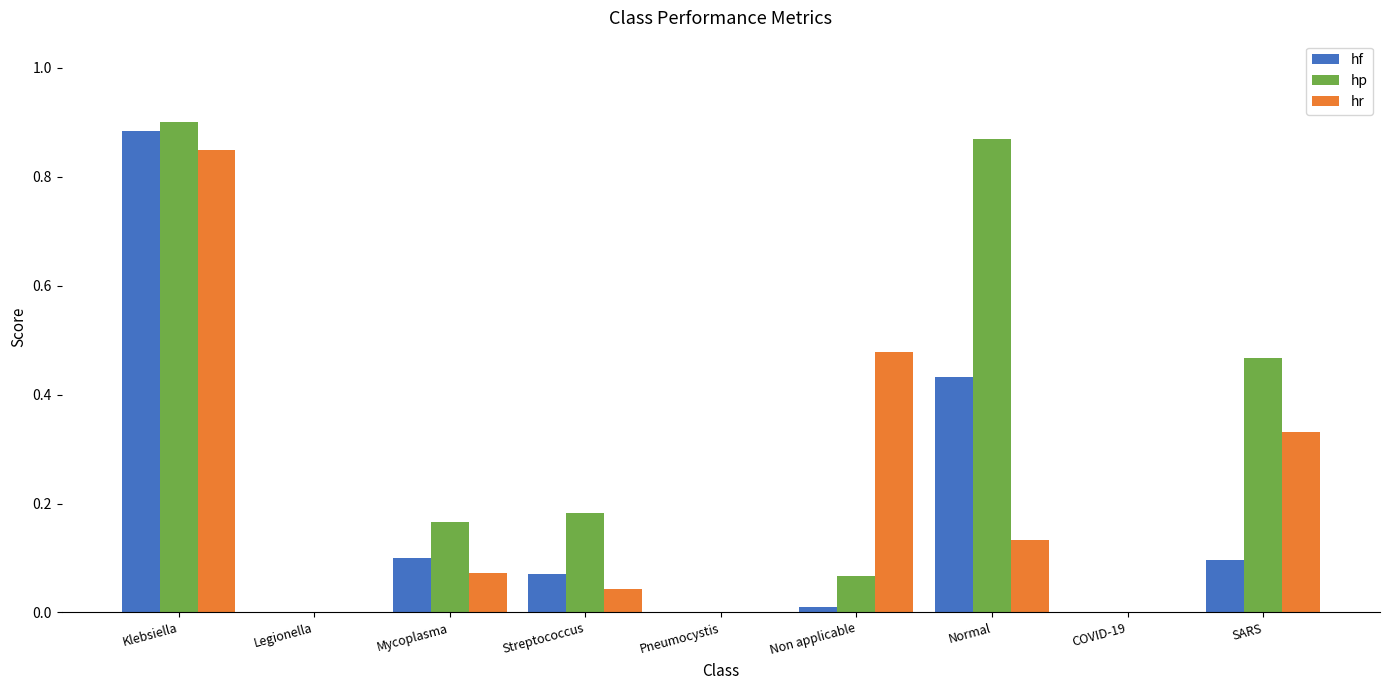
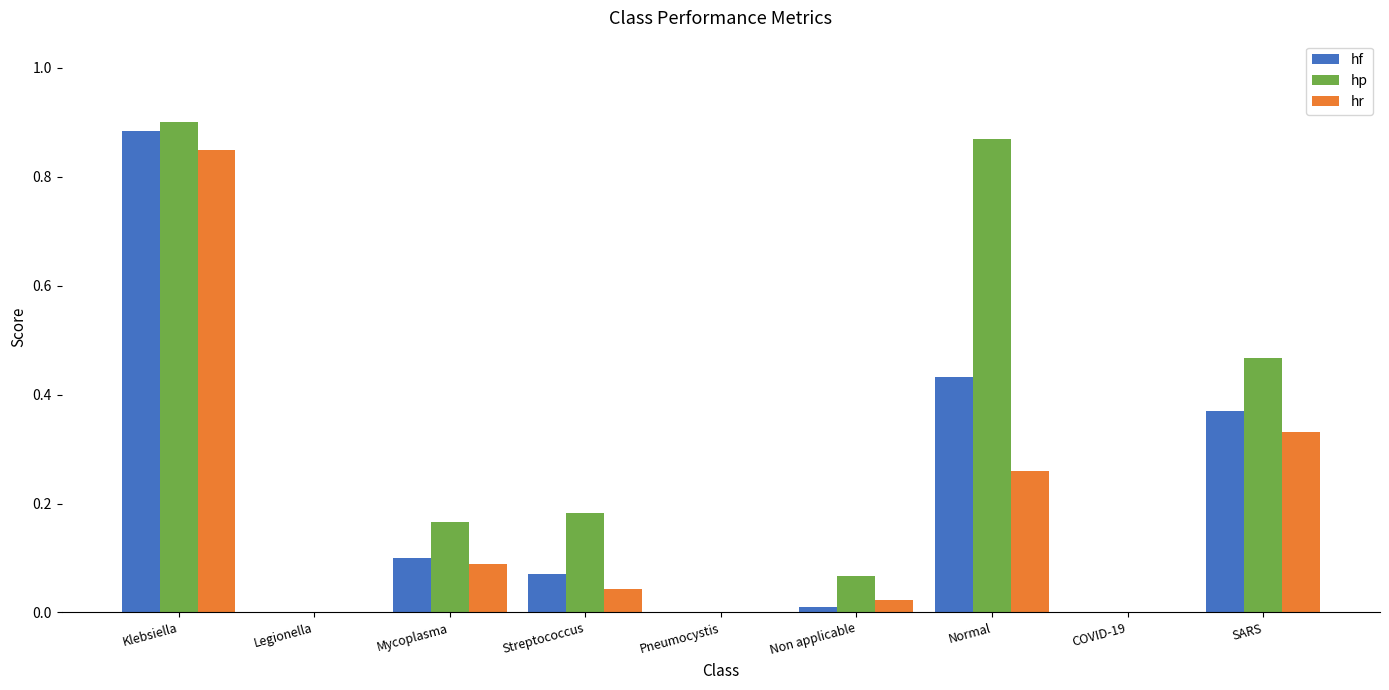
hr, Mycoplasma: 0.07 -> 0.09
hr, Non applicable: 0.48 -> 0.02
hr, Normal: 0.13 -> 0.26
hf, SARS: 0.10 -> 0.37
